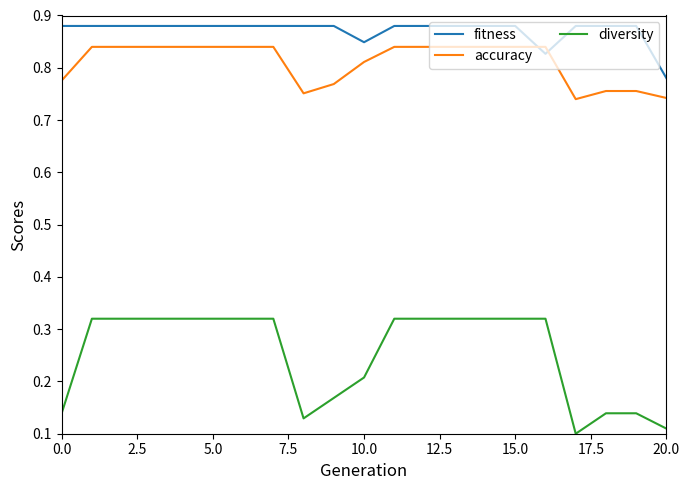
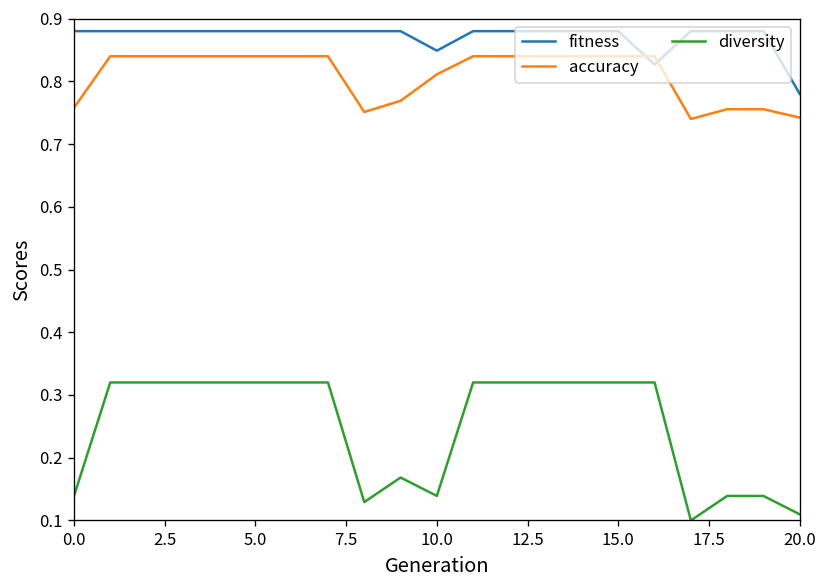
accuracy, 0.0: 0.78 -> 0.76
diversity, 10.0: 0.21 -> 0.14
